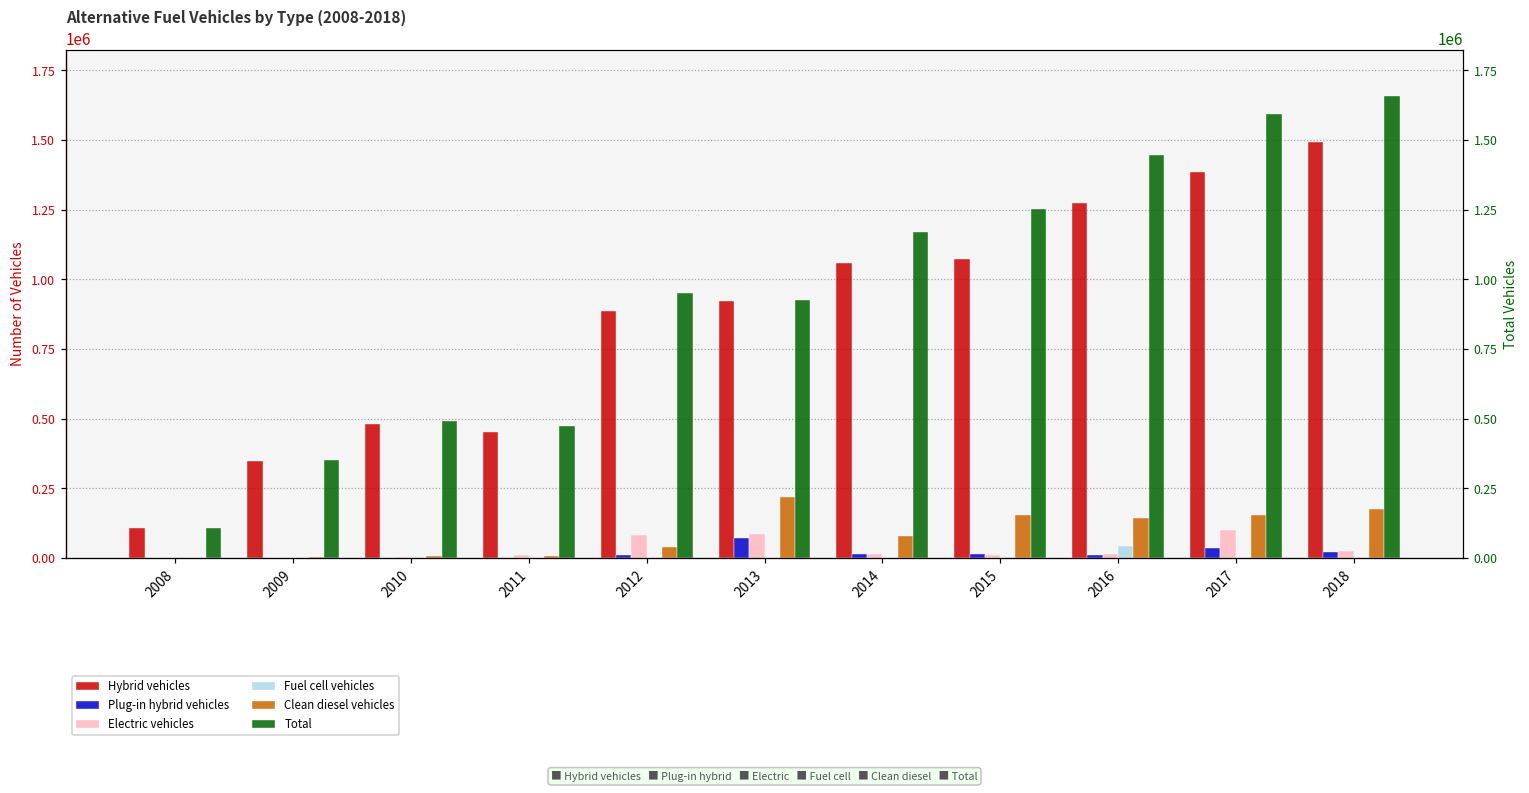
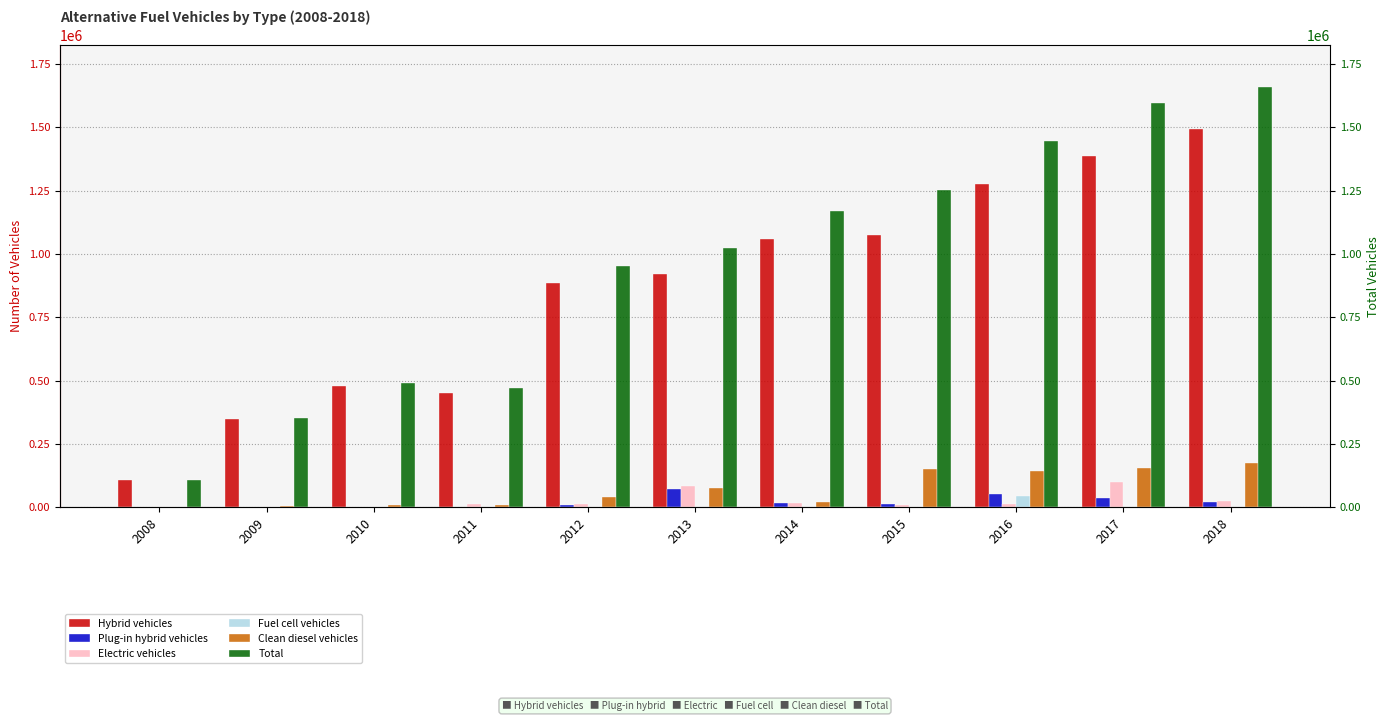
Electric vehicles, 2012: 80000 -> 10000
Clean diesel vehicles, 2013: 220000 -> 80000
Total, 2013: 930000 -> 1030000
Clean diesel vehicles, 2014: 80000 -> 20000
Plug-in hybrid vehicles, 2016: 10000 -> 50000
